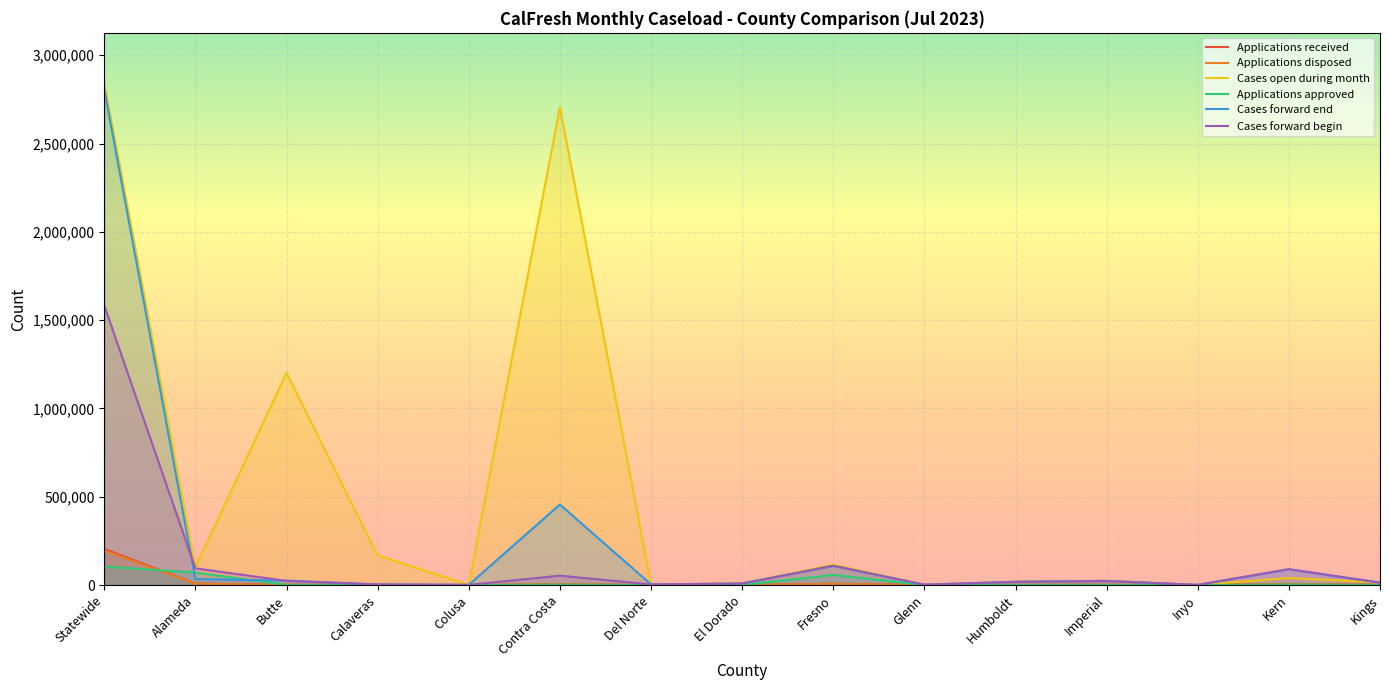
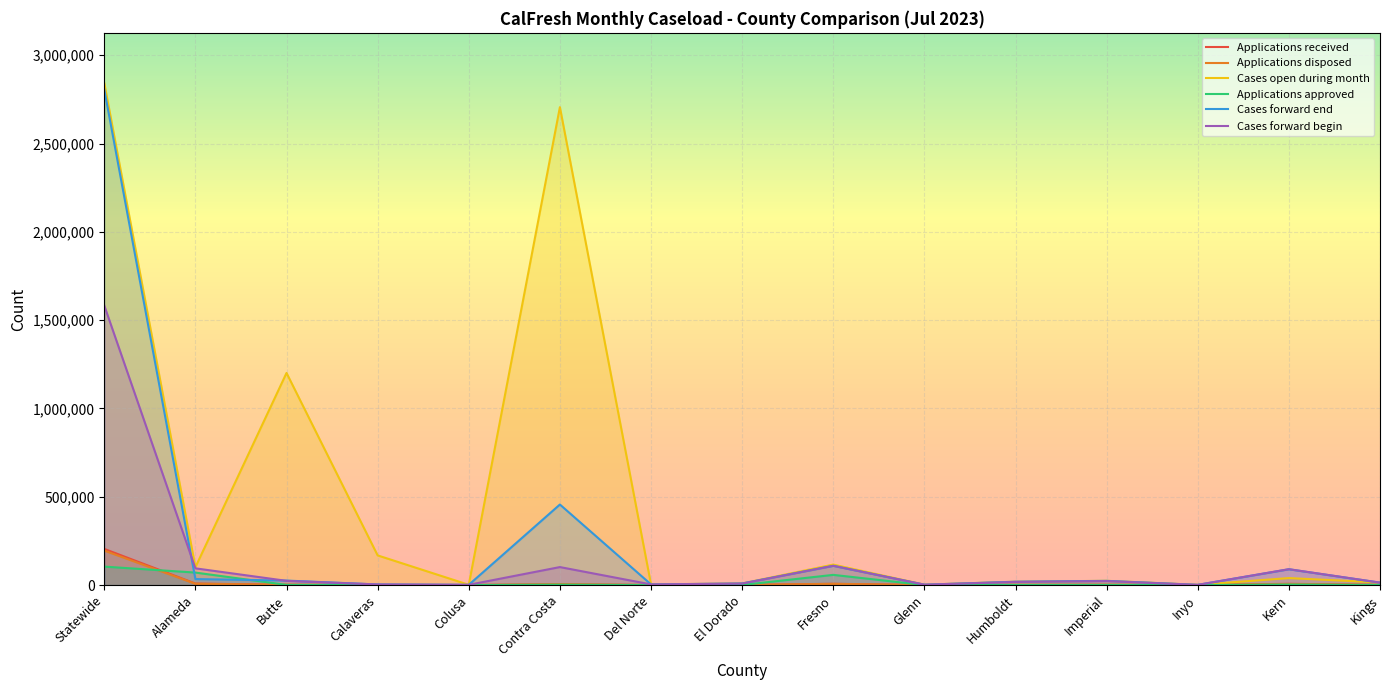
Cases forward begin, Contra Costa: 50,000 -> 100,000
